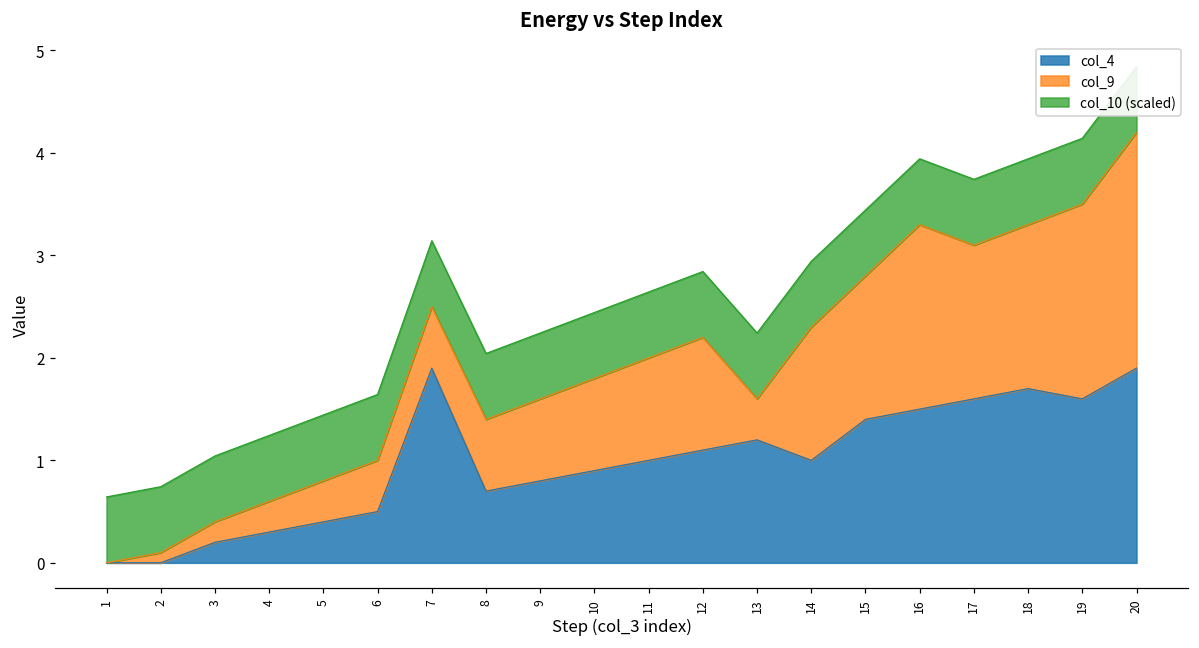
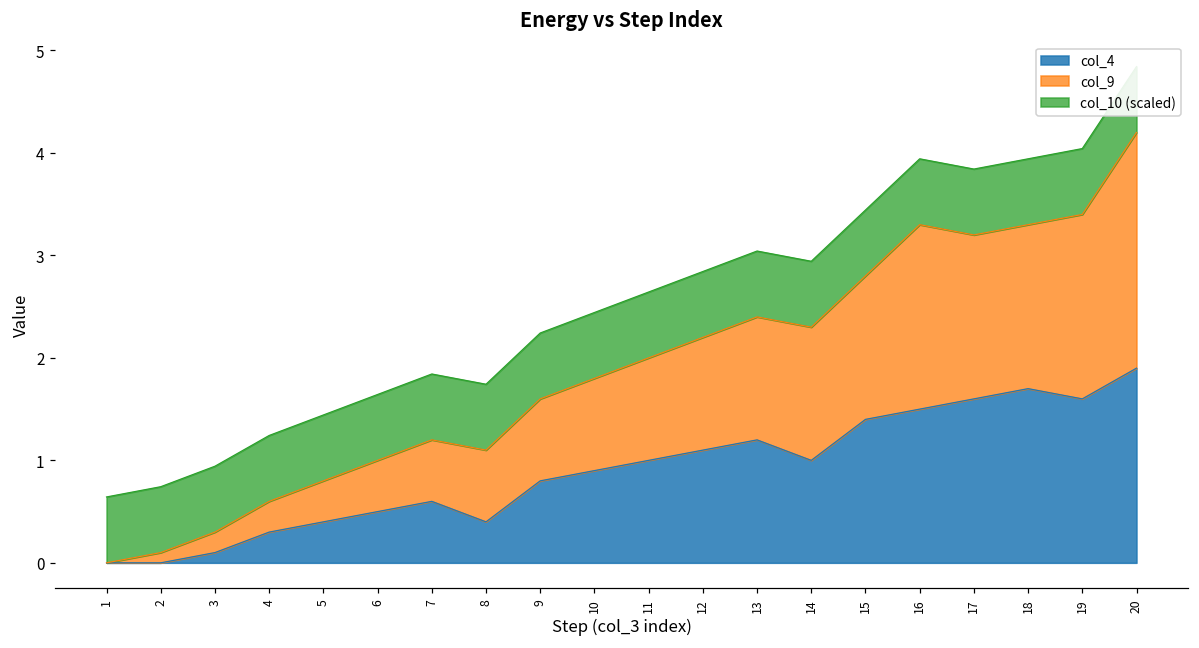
col_4, 3: 0.2 -> 0.1
col_4, 7: 1.9 -> 0.6
col_4, 8: 0.7 -> 0.4
col_9, 13: 0.4 -> 1.2
col_9, 17: 1.5 -> 1.6
col_9, 19: 1.9 -> 1.8
